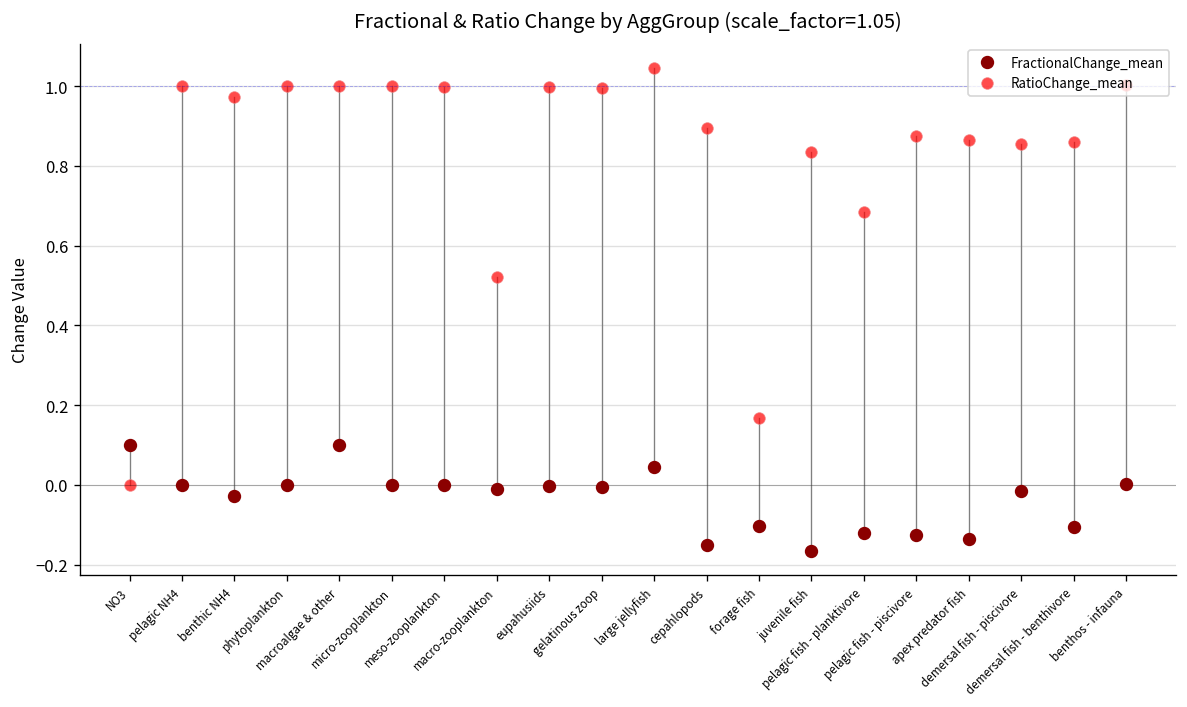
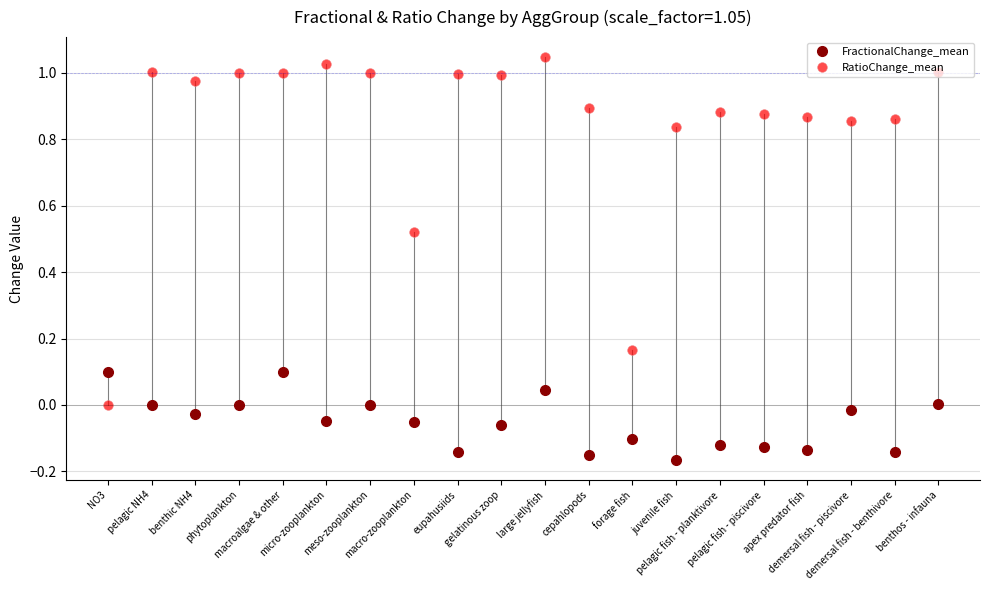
FractionalChange_mean, micro-zooplankton: 0.00 -> -0.05
RatioChange_mean, micro-zooplankton: 1.00 -> 1.03
FractionalChange_mean, macro-zooplankton: -0.01 -> -0.05
FractionalChange_mean, eupahusiids: 0.00 -> -0.14
FractionalChange_mean, gelatinous zoop: -0.01 -> -0.06
RatioChange_mean, pelagic fish - planktivore: 0.68 -> 0.88
FractionalChange_mean, demersal fish - benthivore: -0.11 -> -0.14
